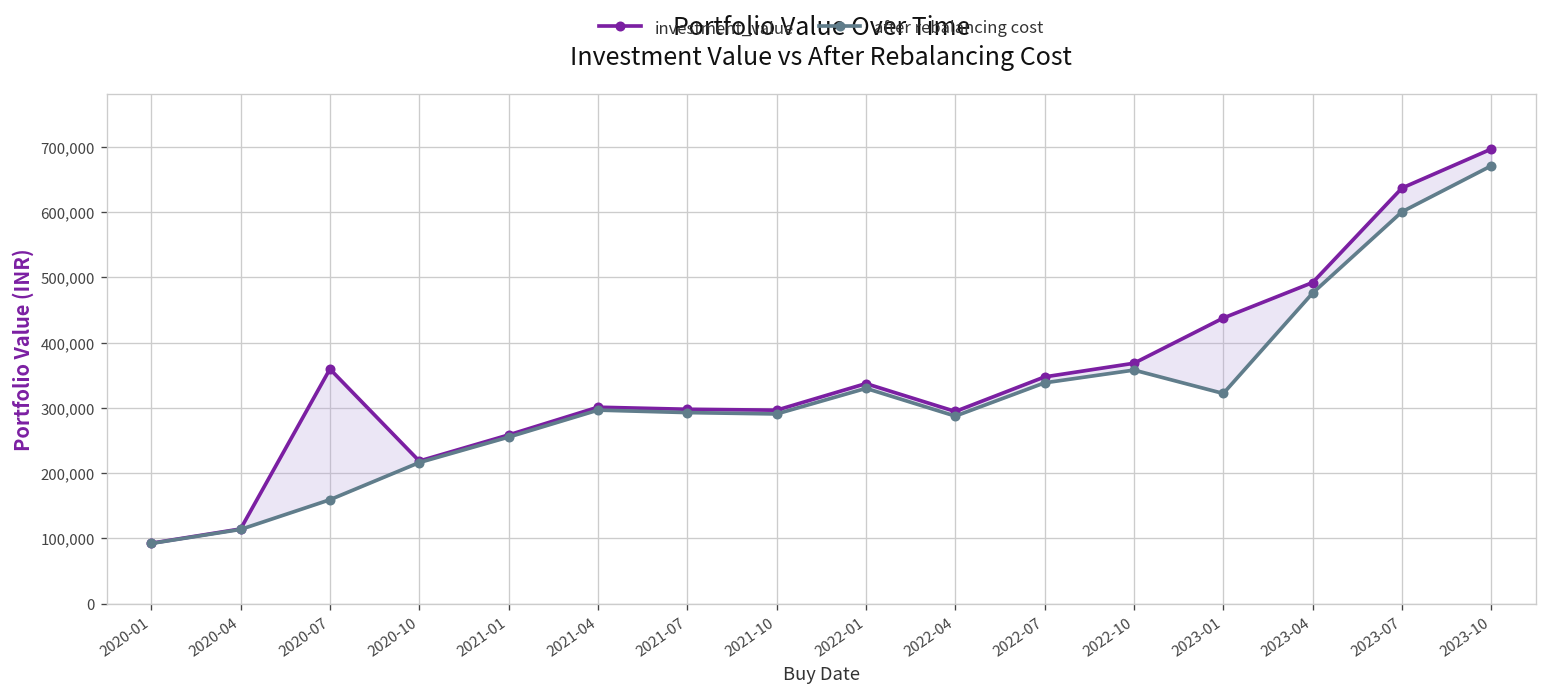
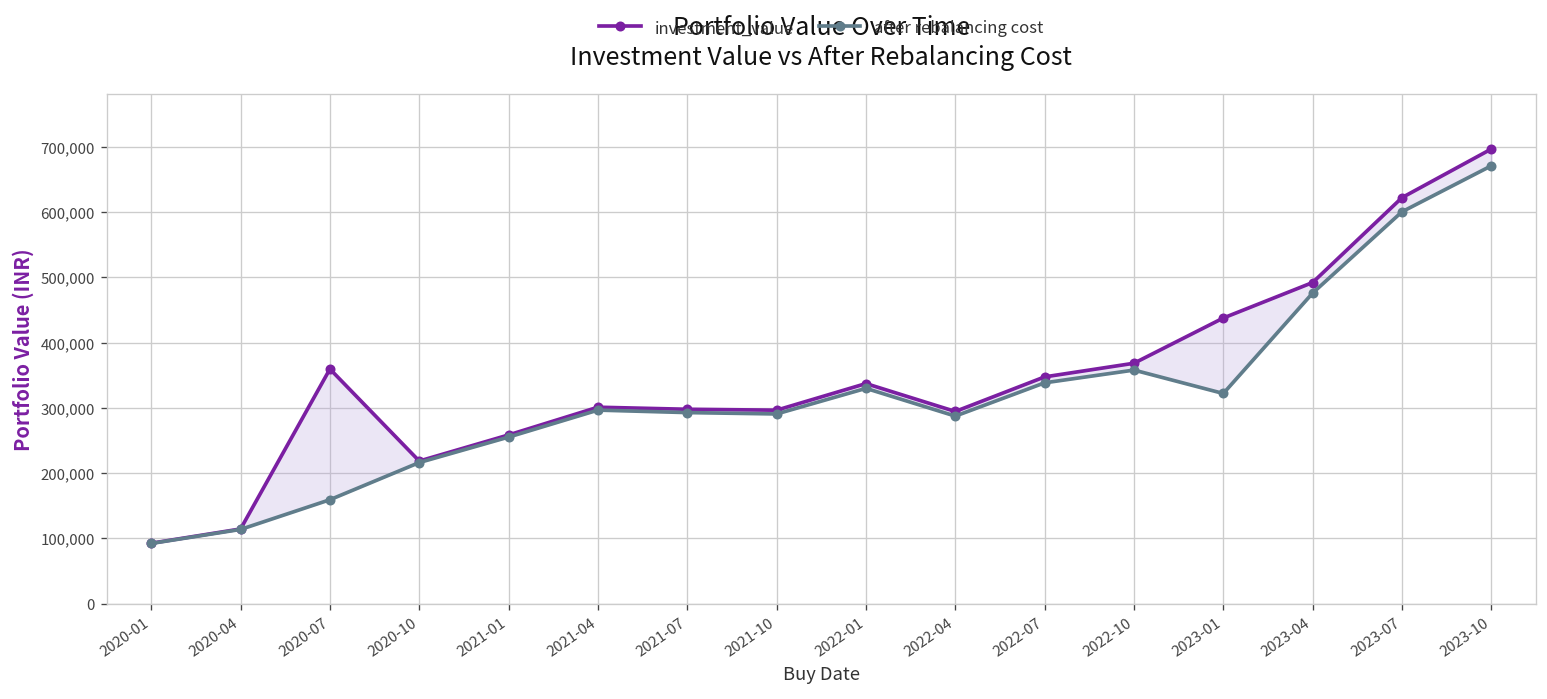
investment_value, 2023-07: 640,000 -> 620,000
